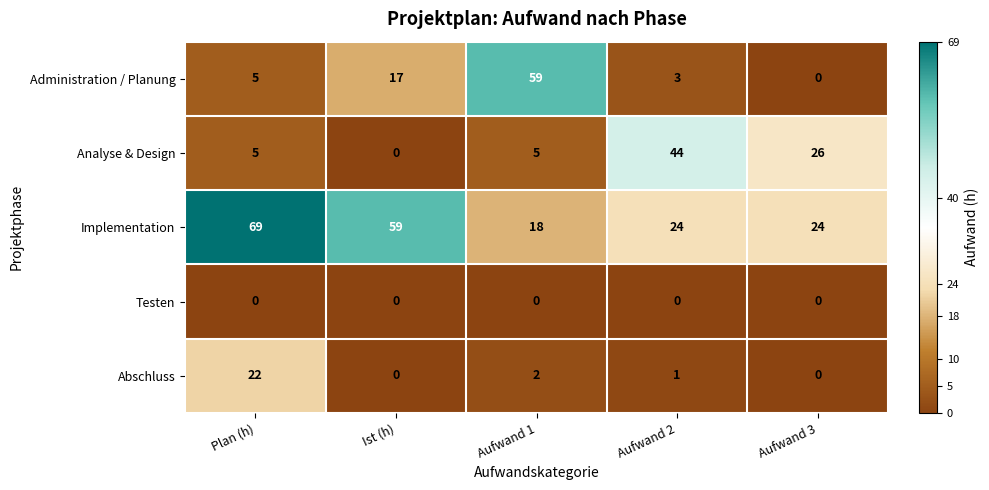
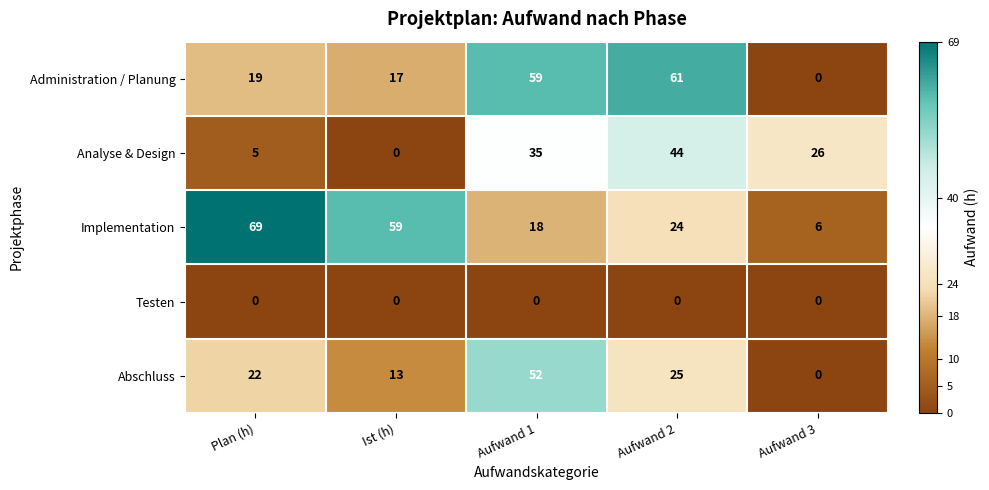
Administration / Planung, Plan (h): 5 -> 19
Administration / Planung, Aufwand 2: 3 -> 61
Analyse & Design, Aufwand 1: 5 -> 35
Implementation, Aufwand 3: 24 -> 6
Abschluss, Ist (h): 0 -> 13
Abschluss, Aufwand 1: 2 -> 52
Abschluss, Aufwand 2: 1 -> 25
